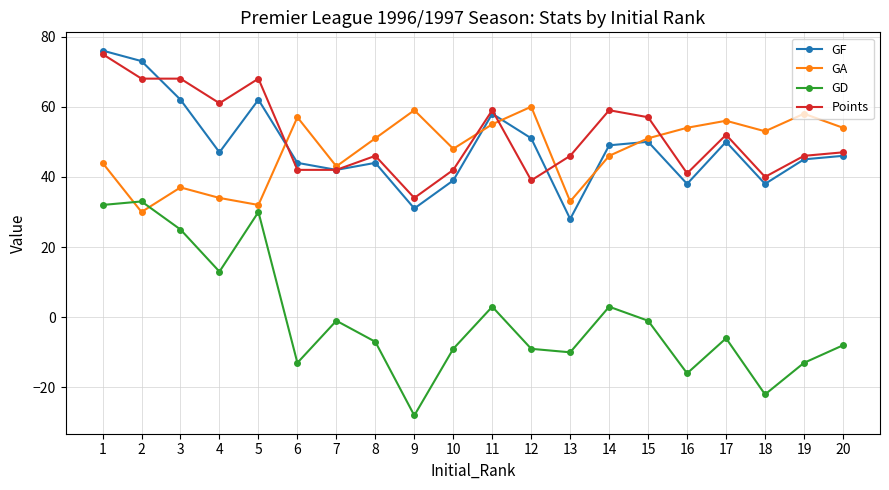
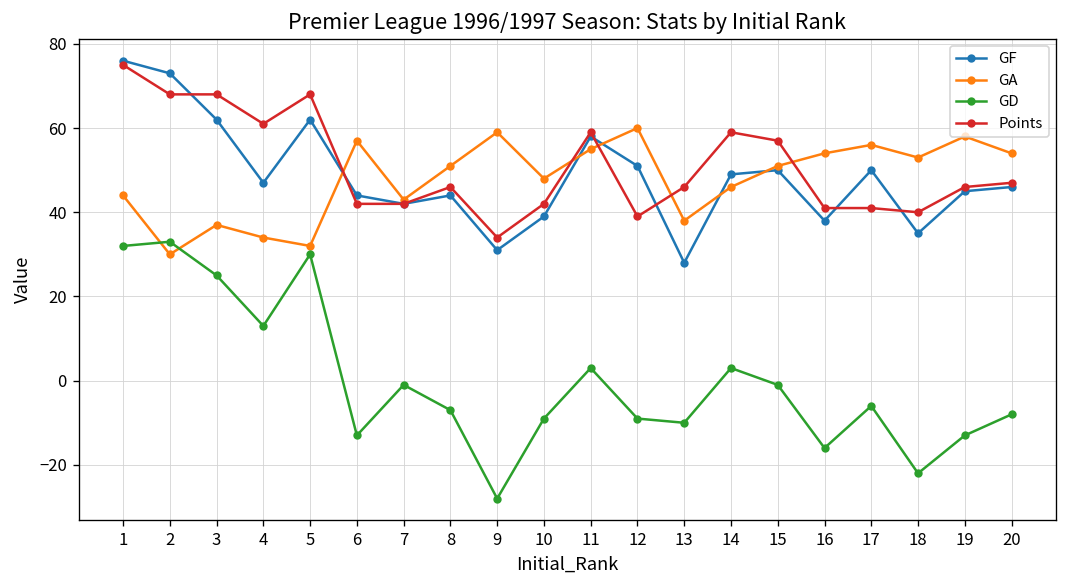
GA, 13: 33 -> 38
Points, 17: 52 -> 41
GF, 18: 38 -> 35
